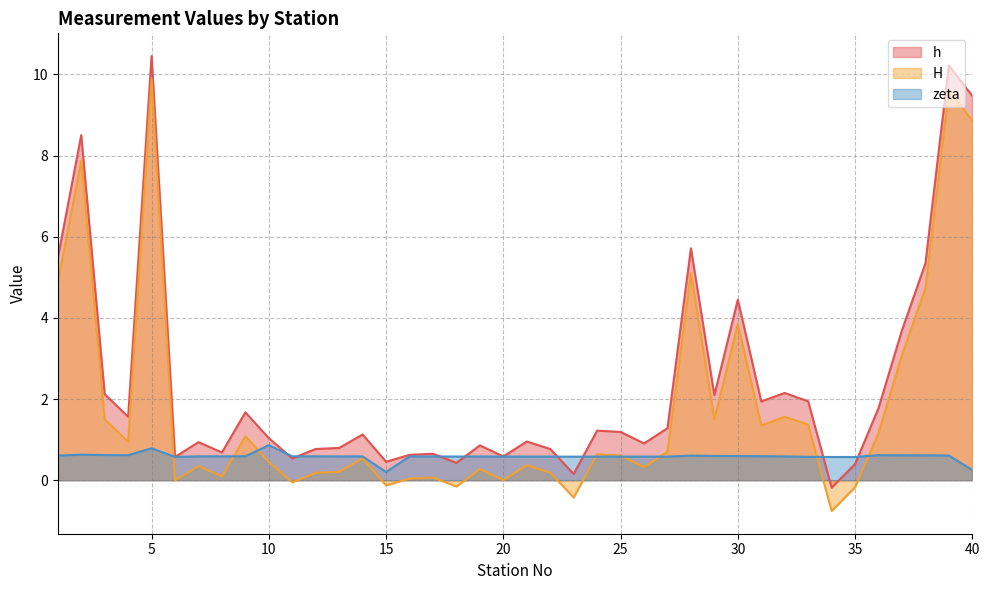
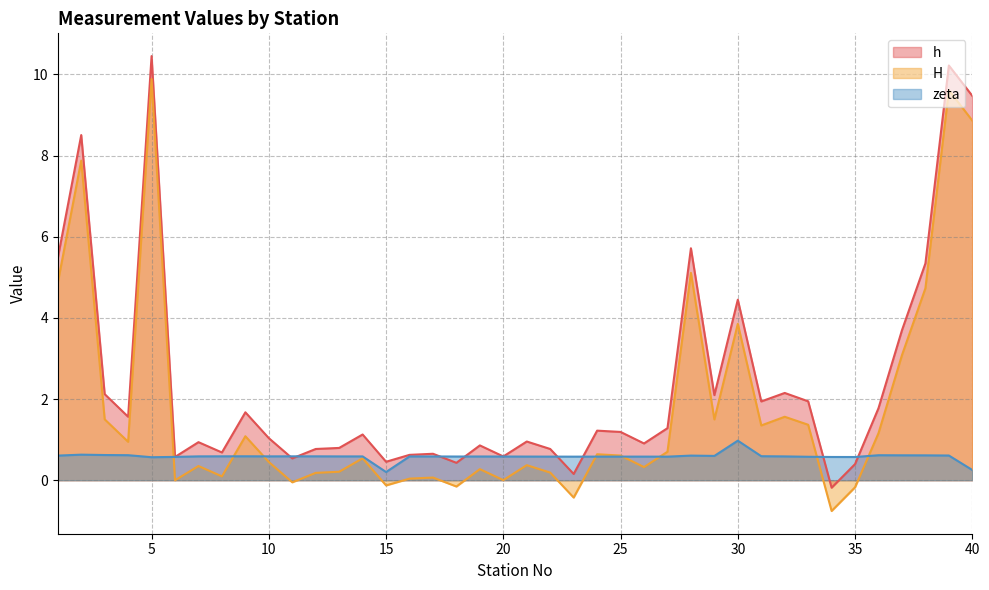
zeta, 5: 0.8 -> 0.6
zeta, 10: 0.9 -> 0.6
zeta, 30: 0.6 -> 1.0
